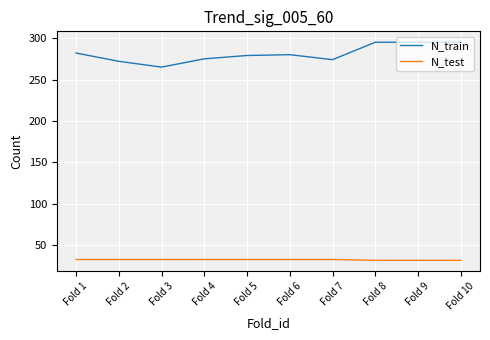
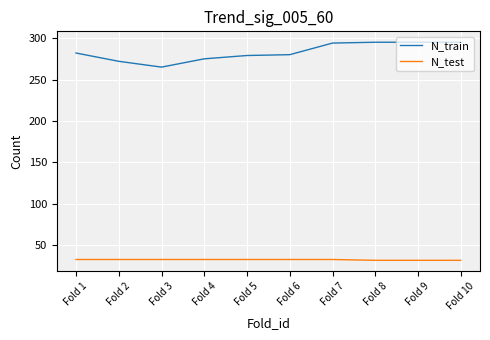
N_train, Fold 7: 270 -> 290
